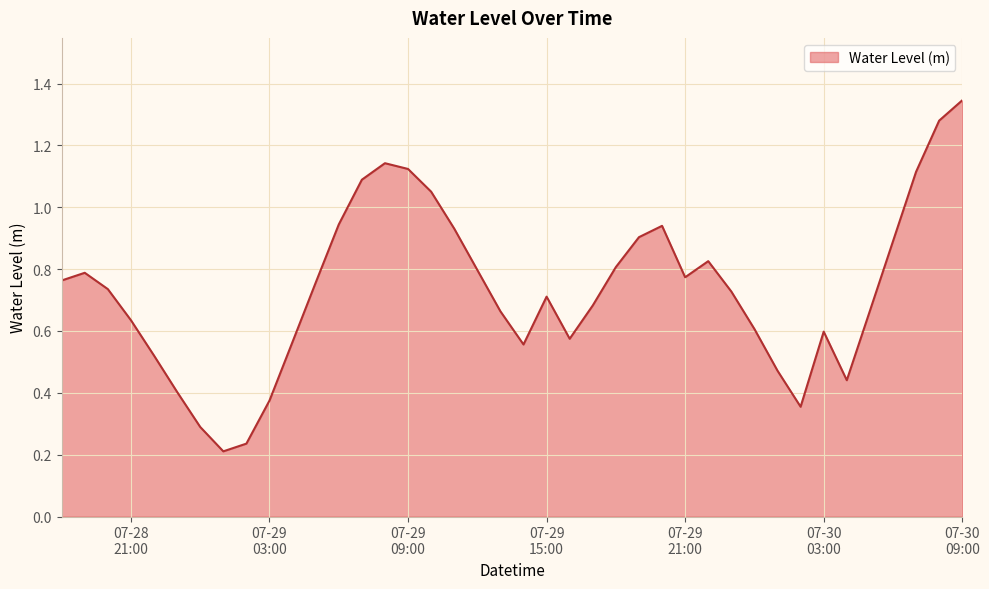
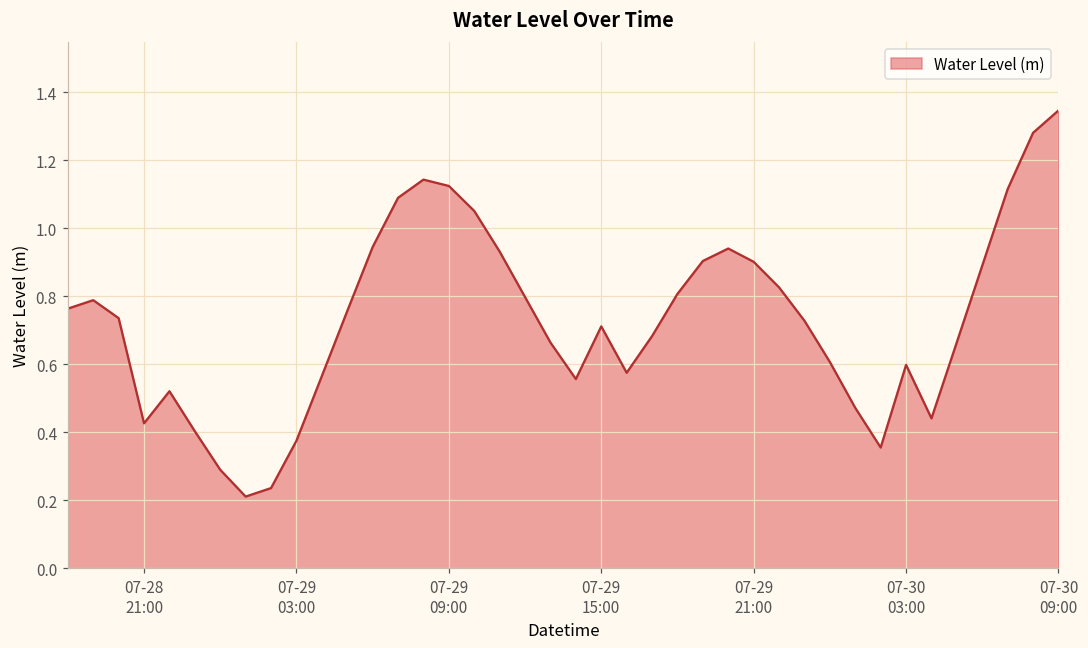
07-28 21:00: 0.63 -> 0.43
07-29 21:00: 0.77 -> 0.90
